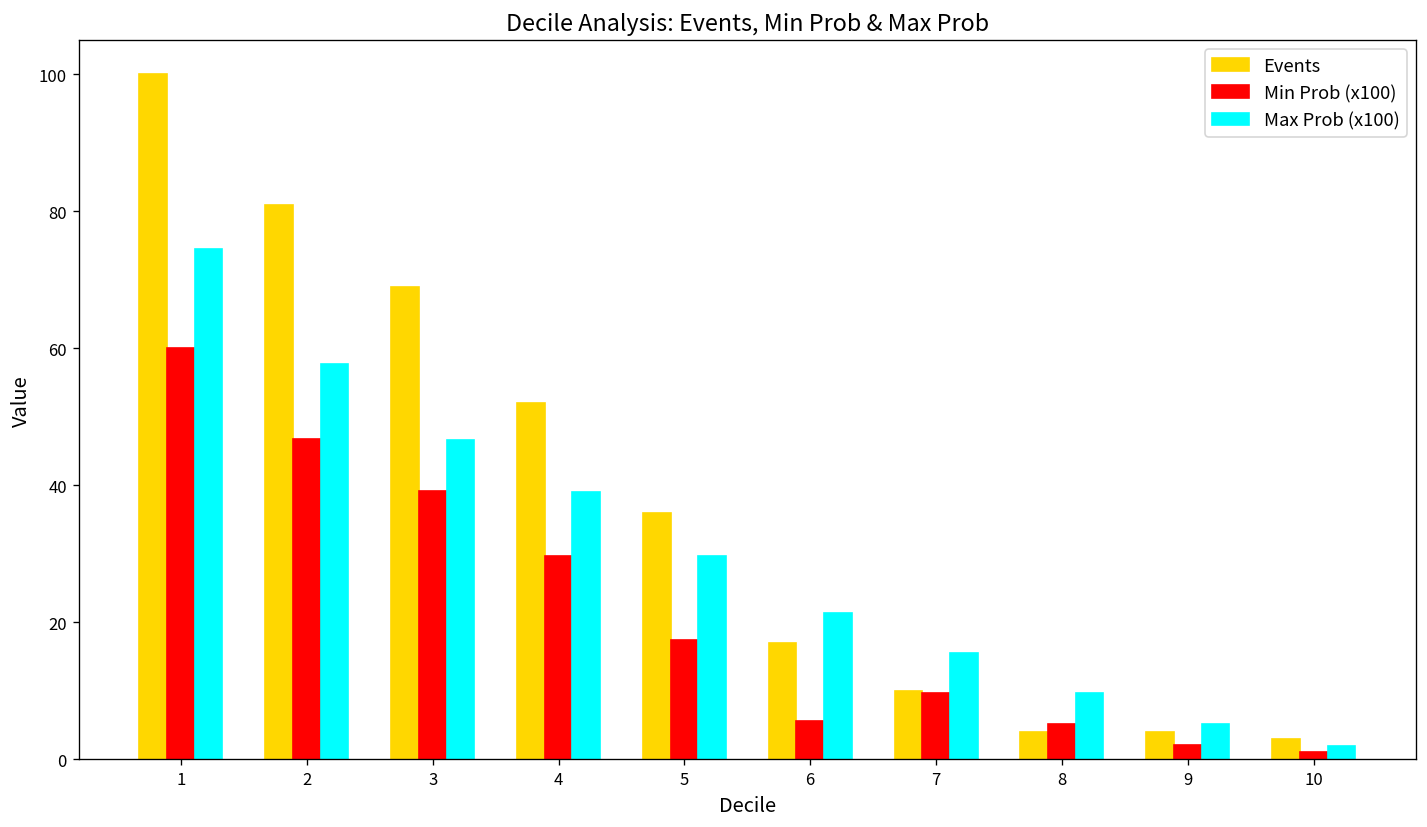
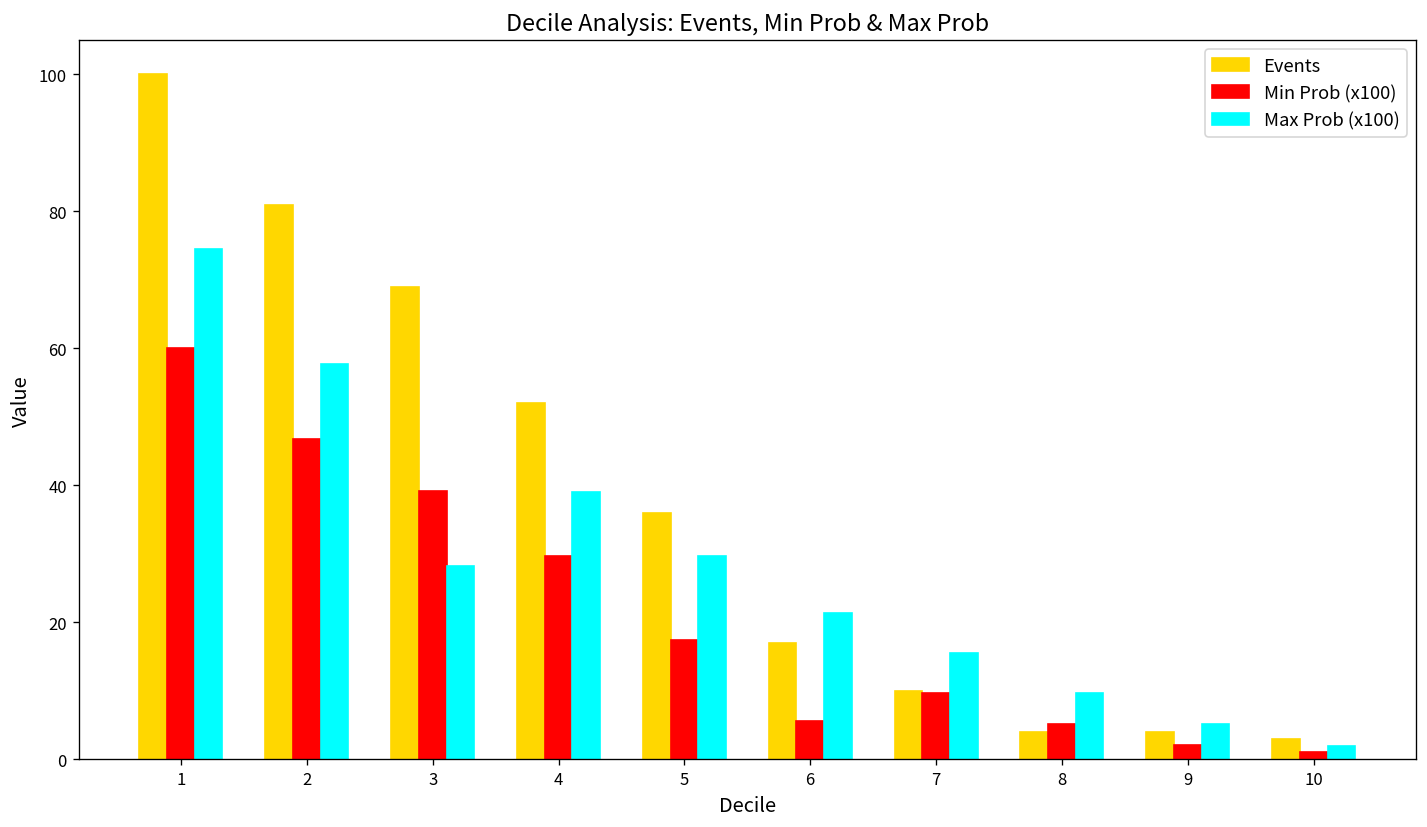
Max Prob (x100), 3: 47 -> 28
